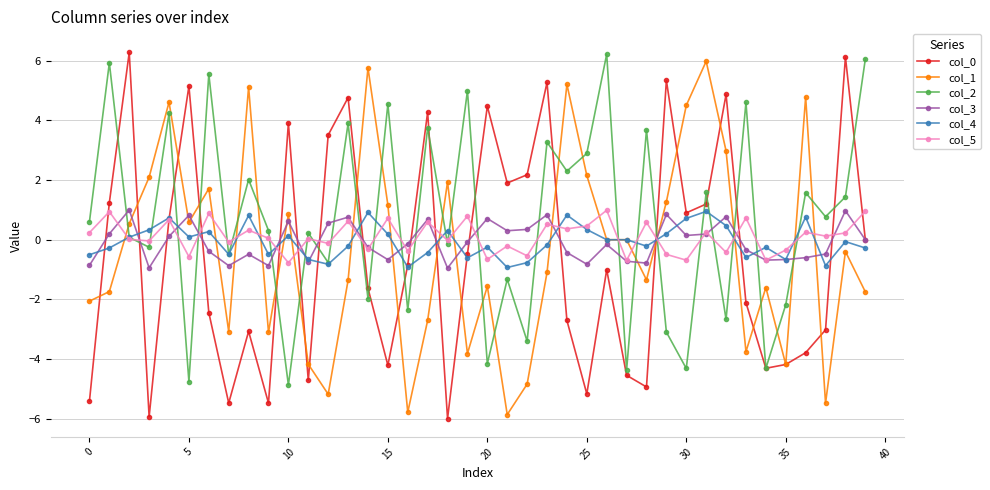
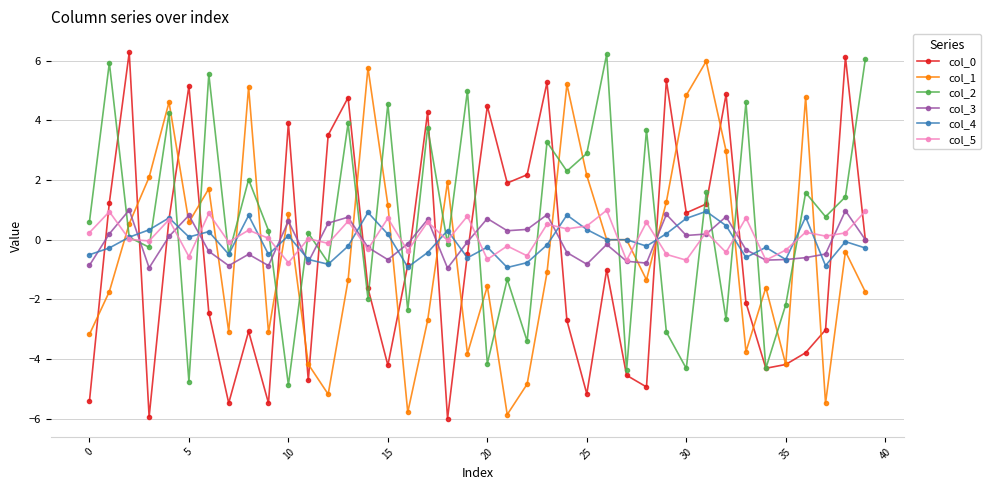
col_1, 0: -2.1 -> -3.2
col_1, 30: 4.5 -> 4.8
